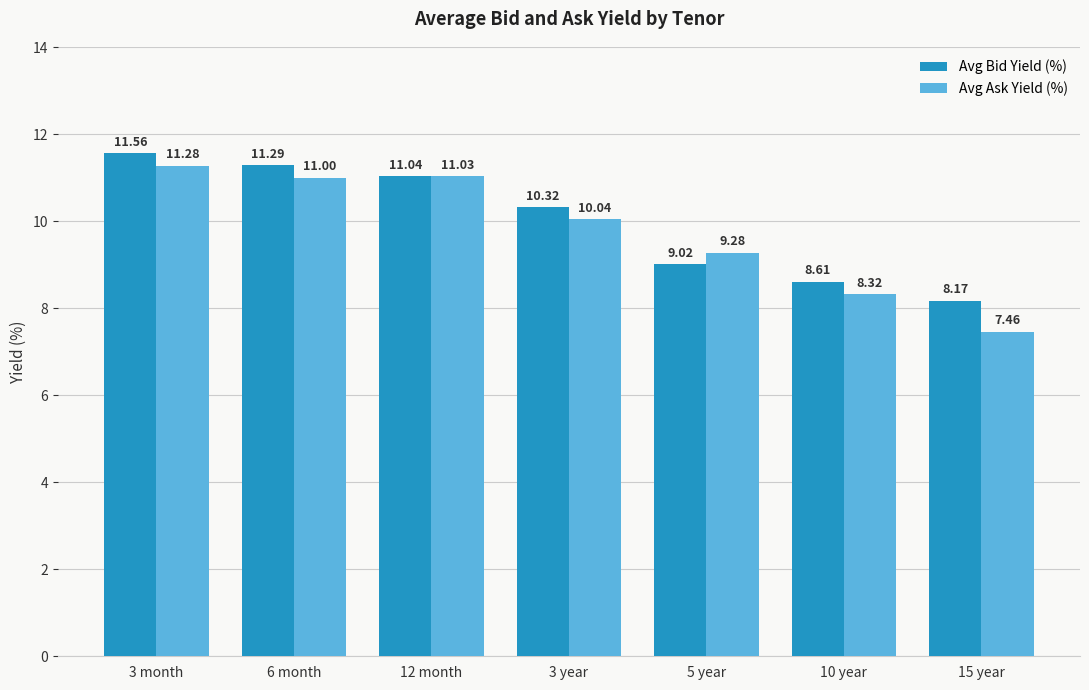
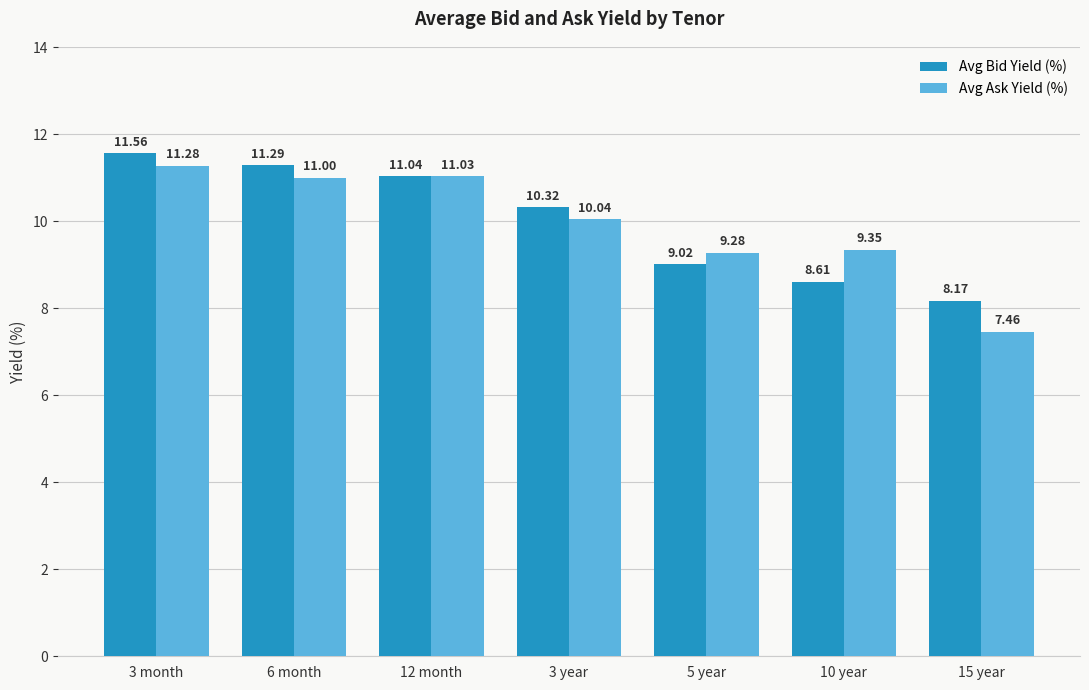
Avg Ask Yield (%), 10 year: 8.32 -> 9.35
